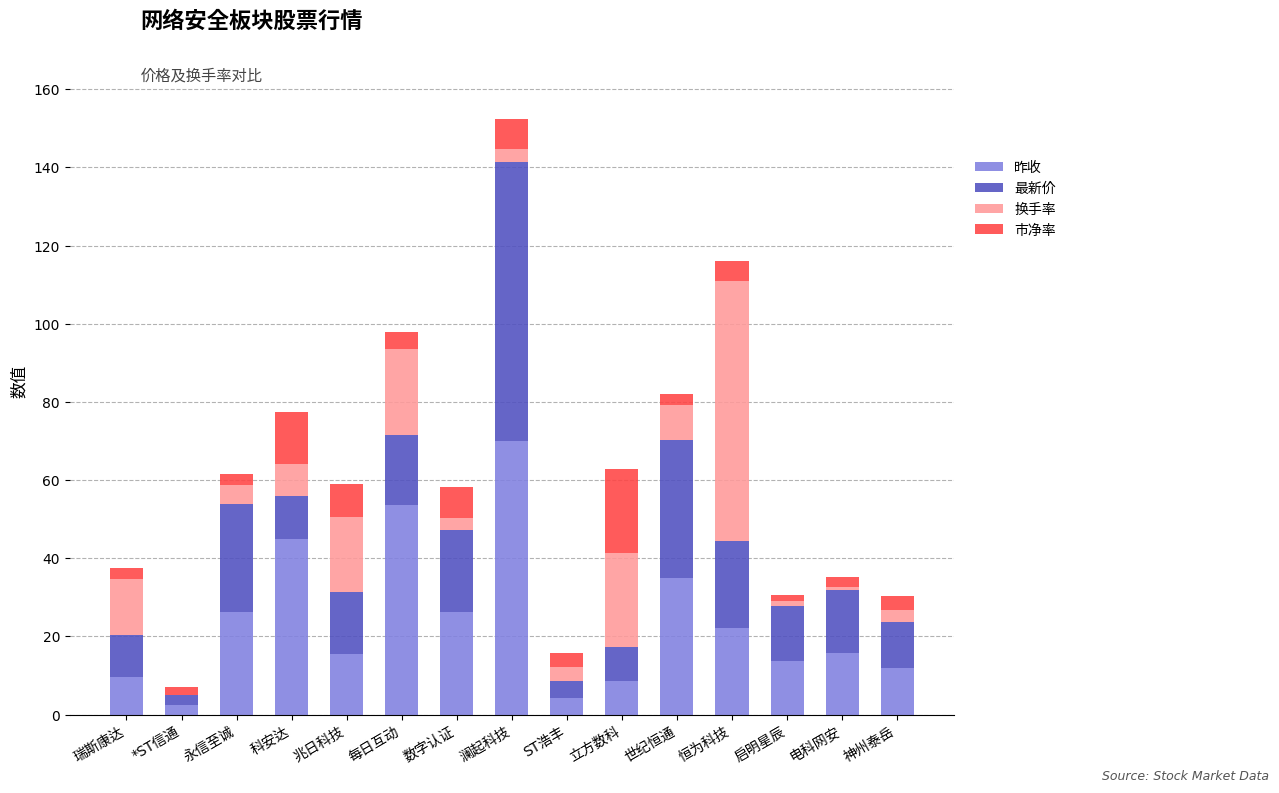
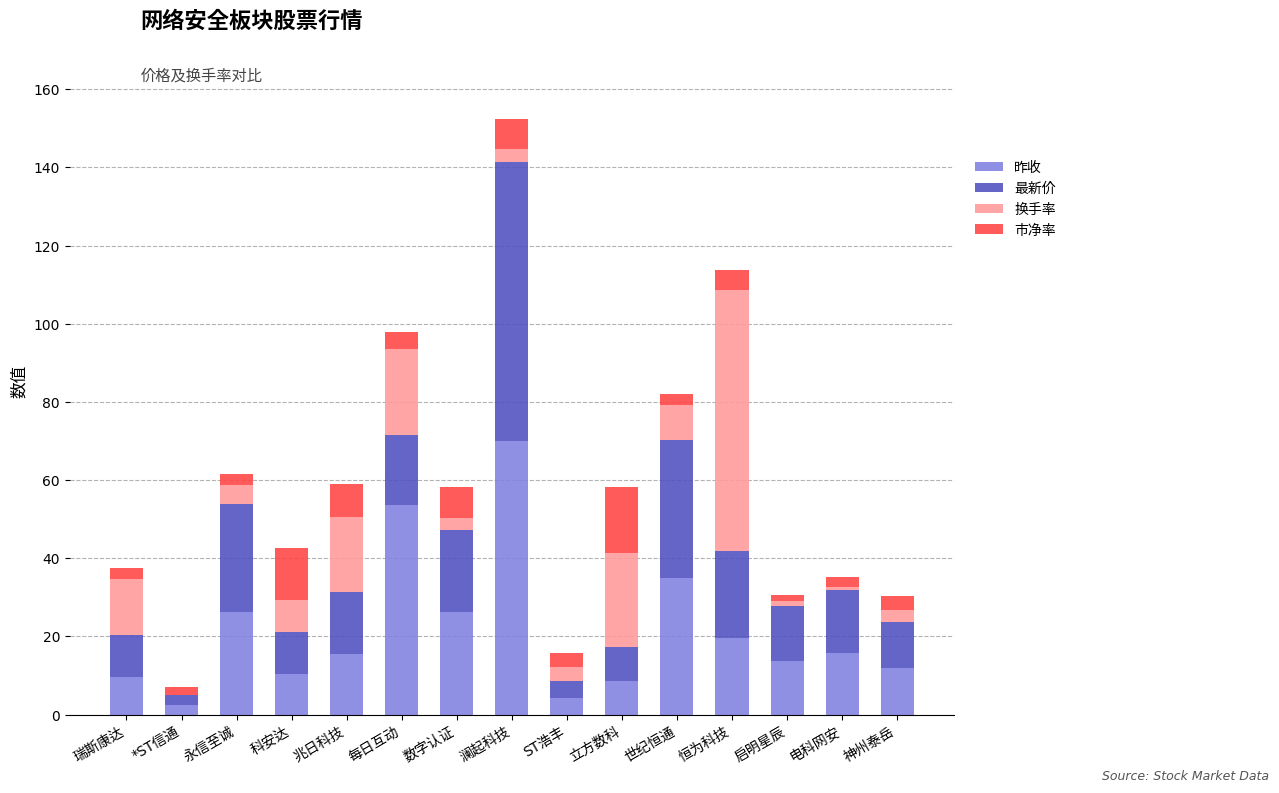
昨收, 科安达: 45 -> 10
市净率, 立方数科: 22 -> 17
昨收, 恒为科技: 22 -> 20
